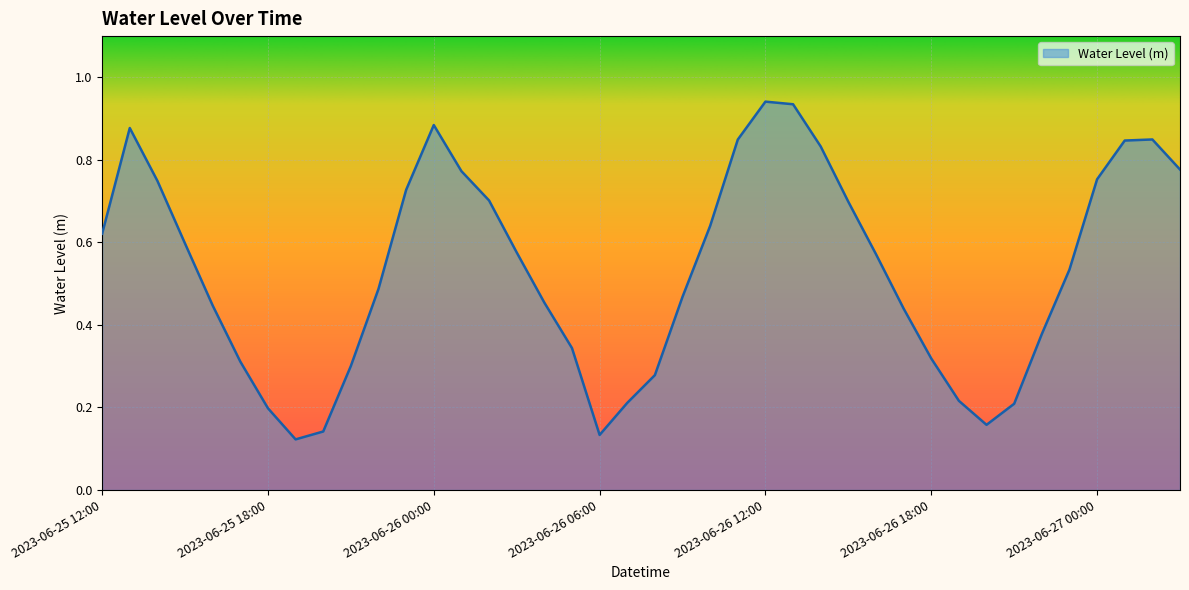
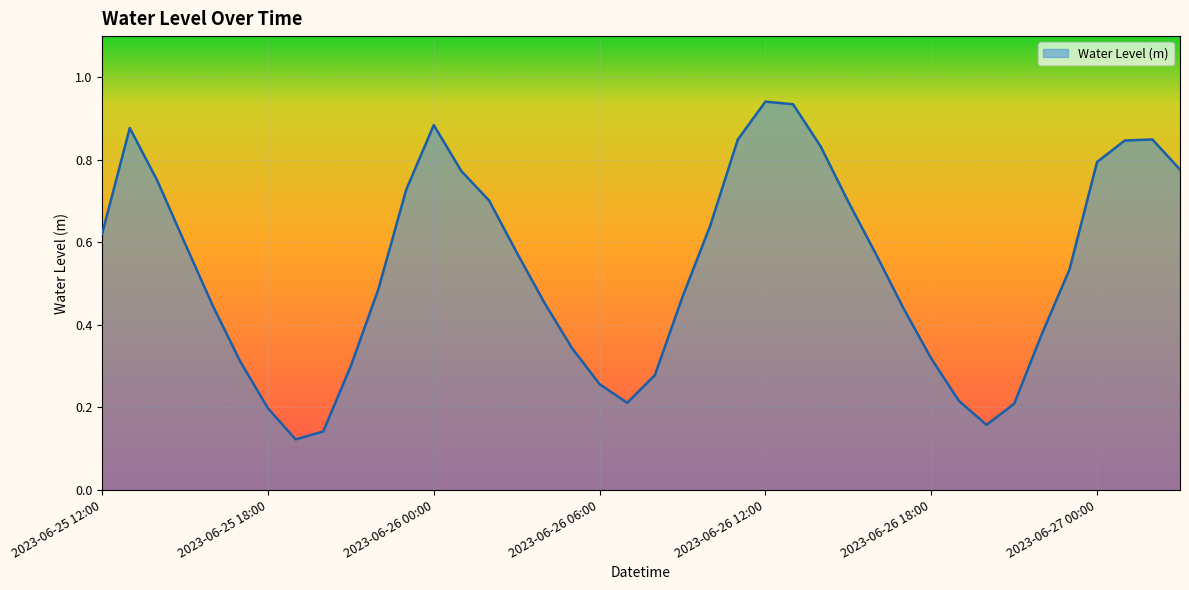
2023-06-26 06:00: 0.13 -> 0.26
2023-06-27 00:00: 0.75 -> 0.80
